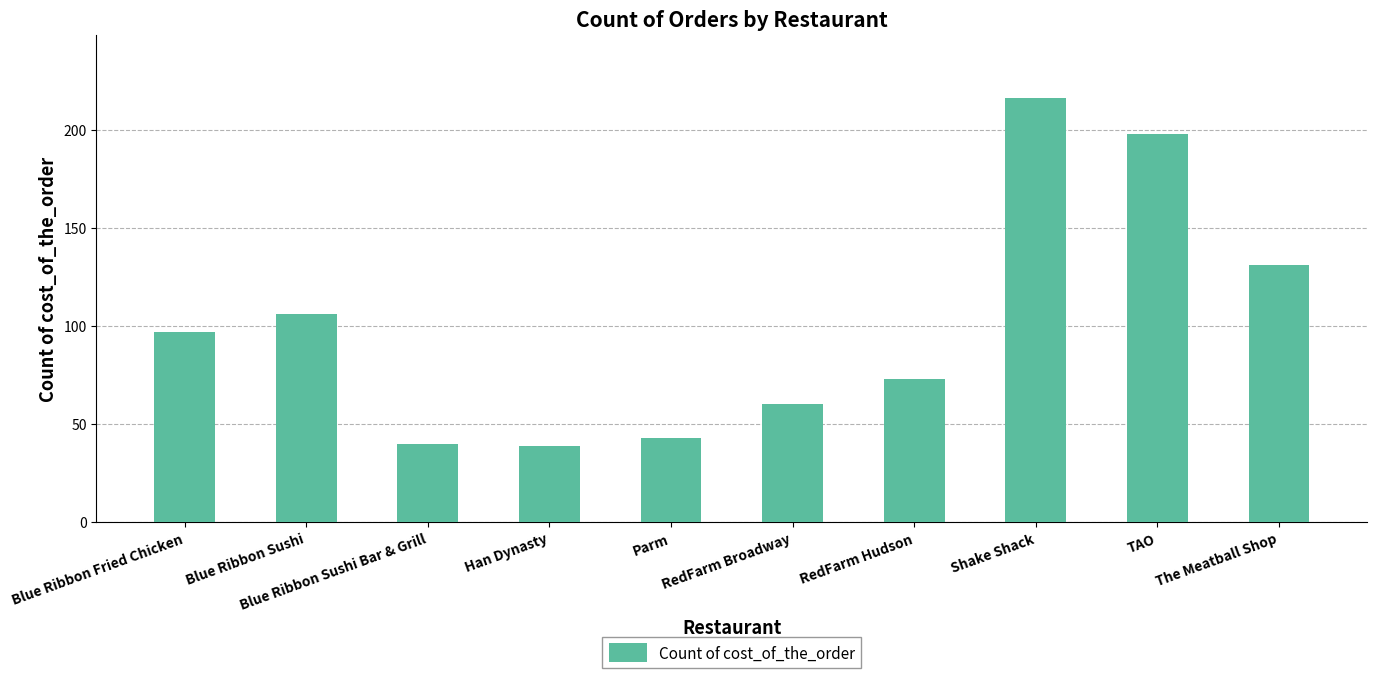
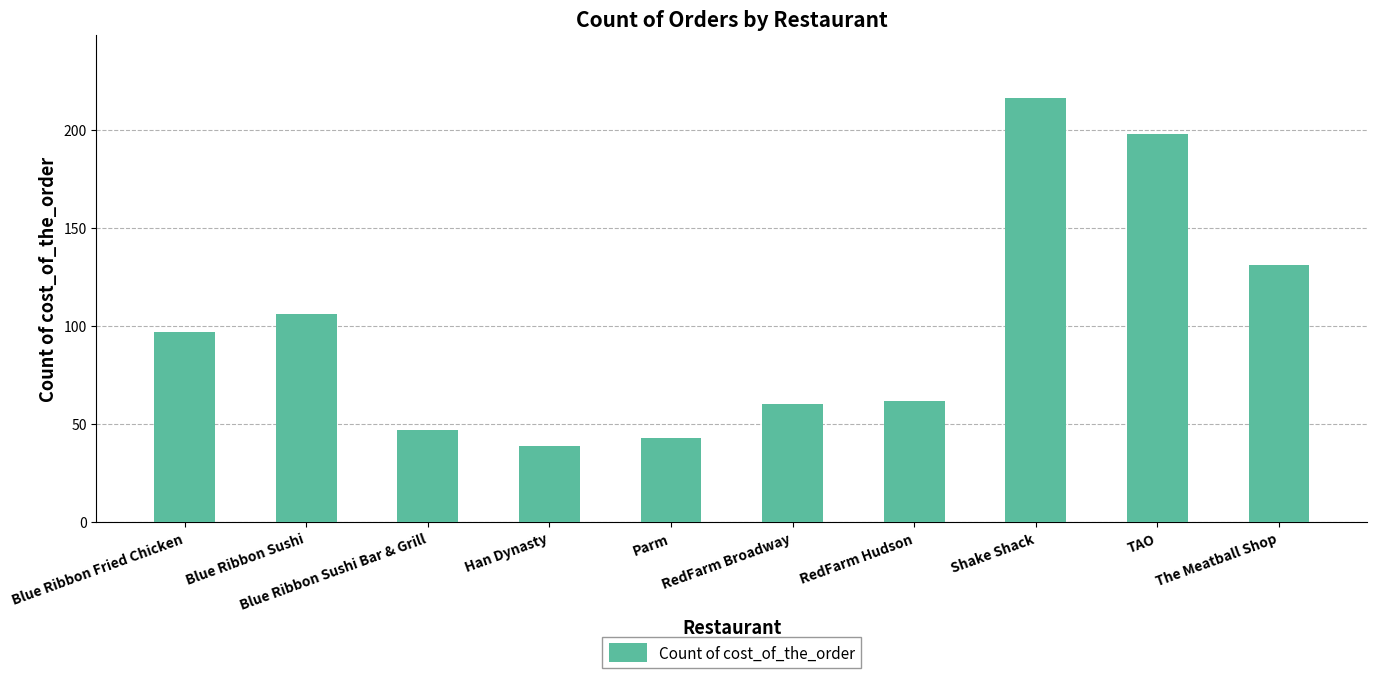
Blue Ribbon Sushi Bar & Grill: 40 -> 47
RedFarm Hudson: 73 -> 62
